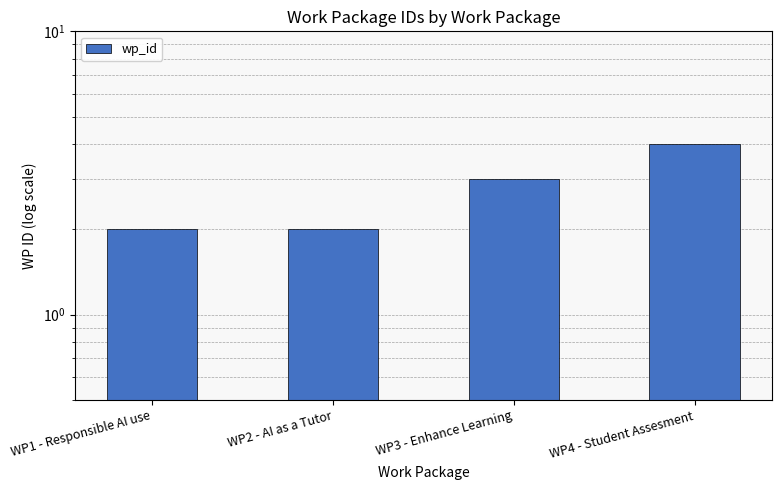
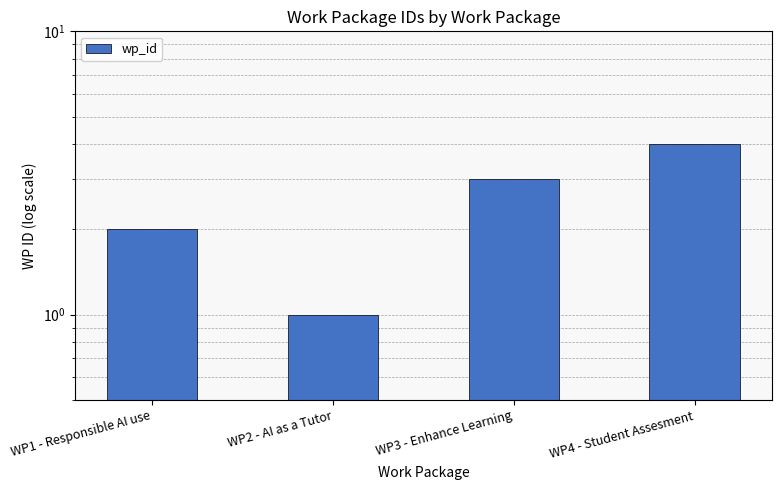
WP2 - AI as a Tutor: 2 -> 1
